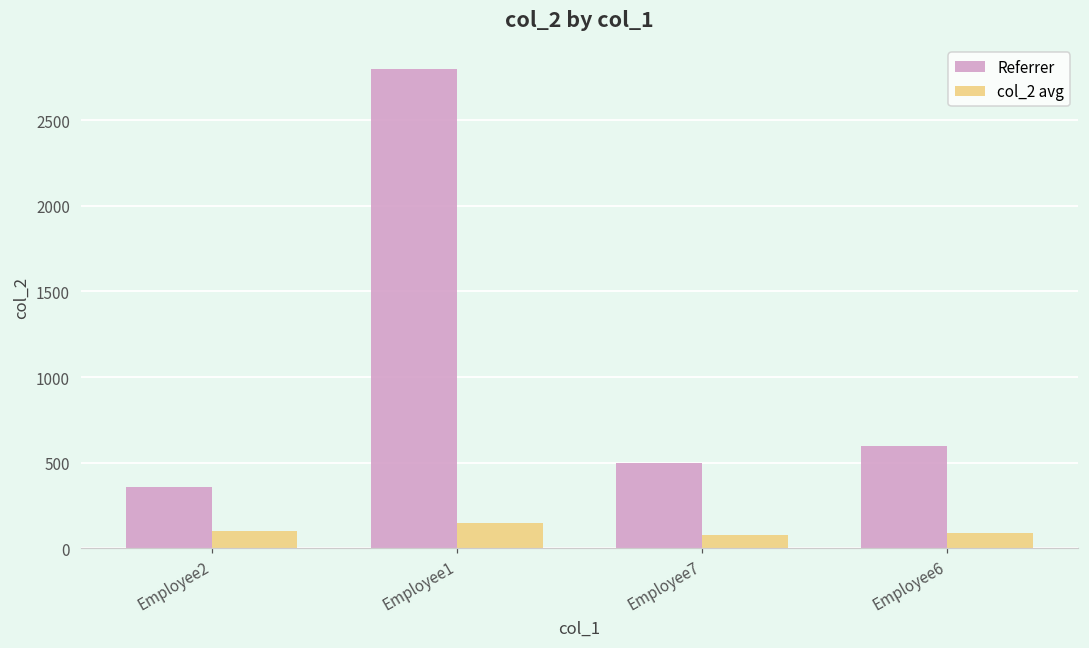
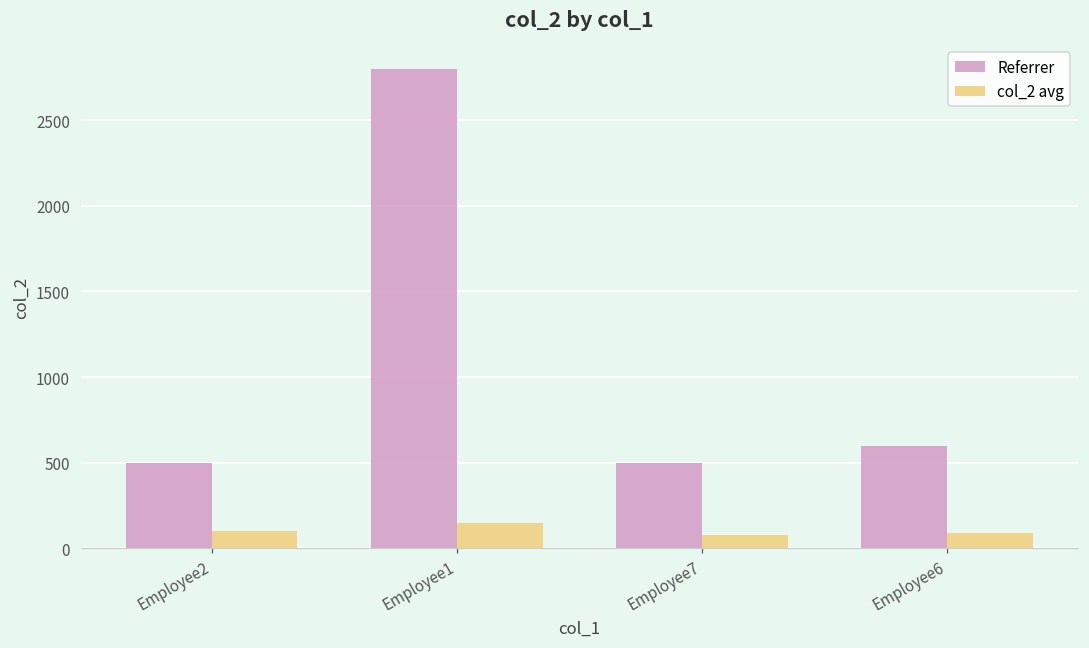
Referrer, Employee2: 360 -> 500
